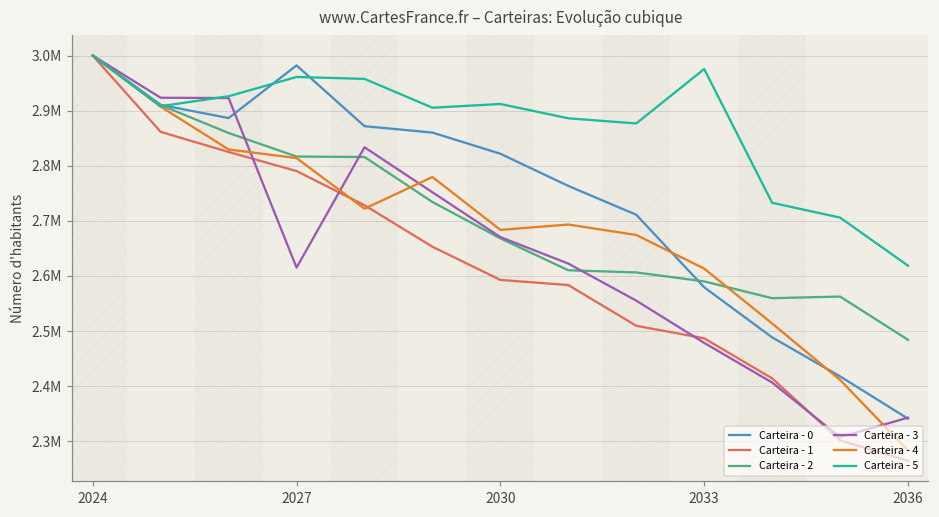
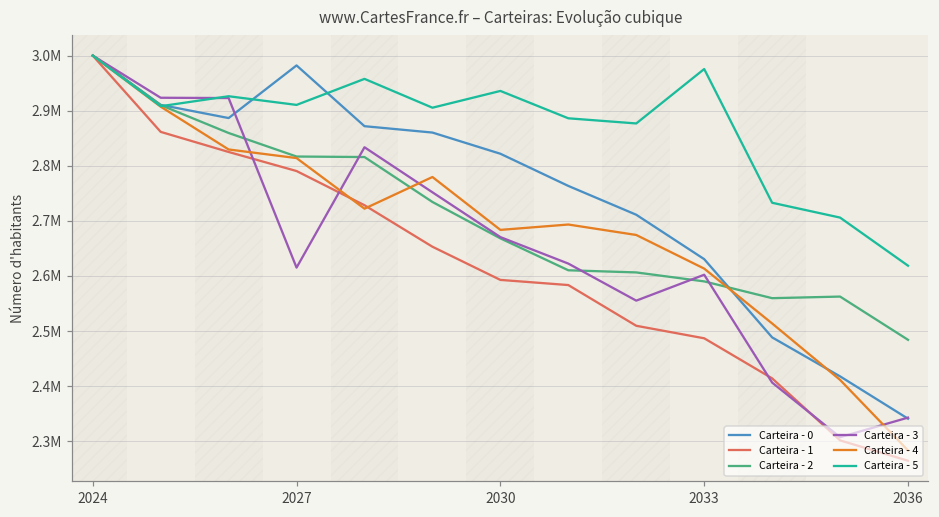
Carteira - 5, 2027: 2960000 -> 2910000
Carteira - 5, 2030: 2910000 -> 2940000
Carteira - 0, 2033: 2580000 -> 2630000
Carteira - 3, 2033: 2480000 -> 2600000
